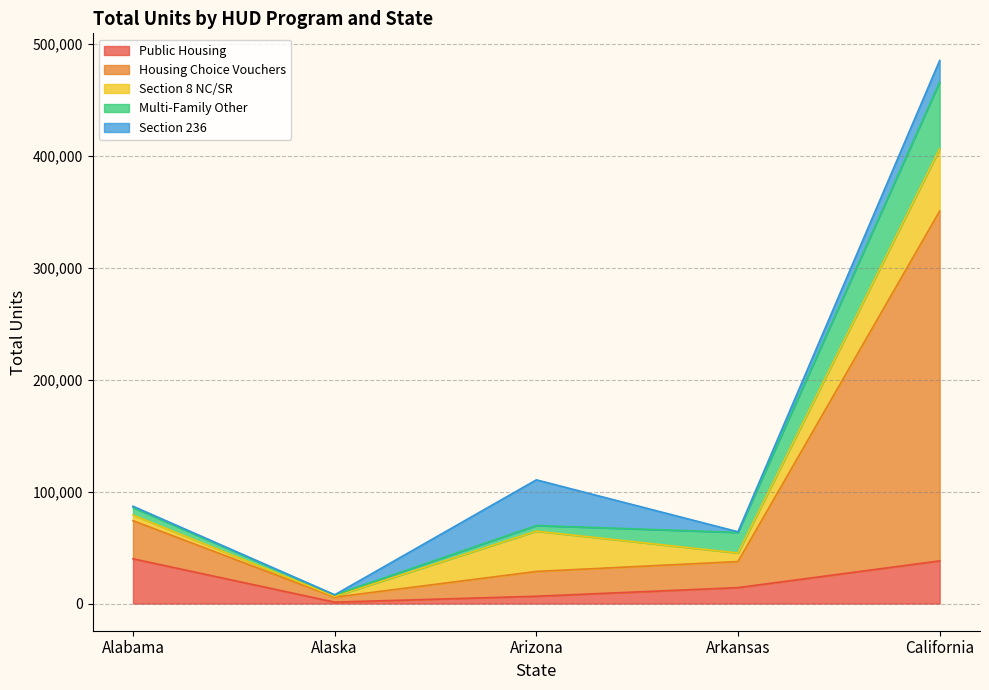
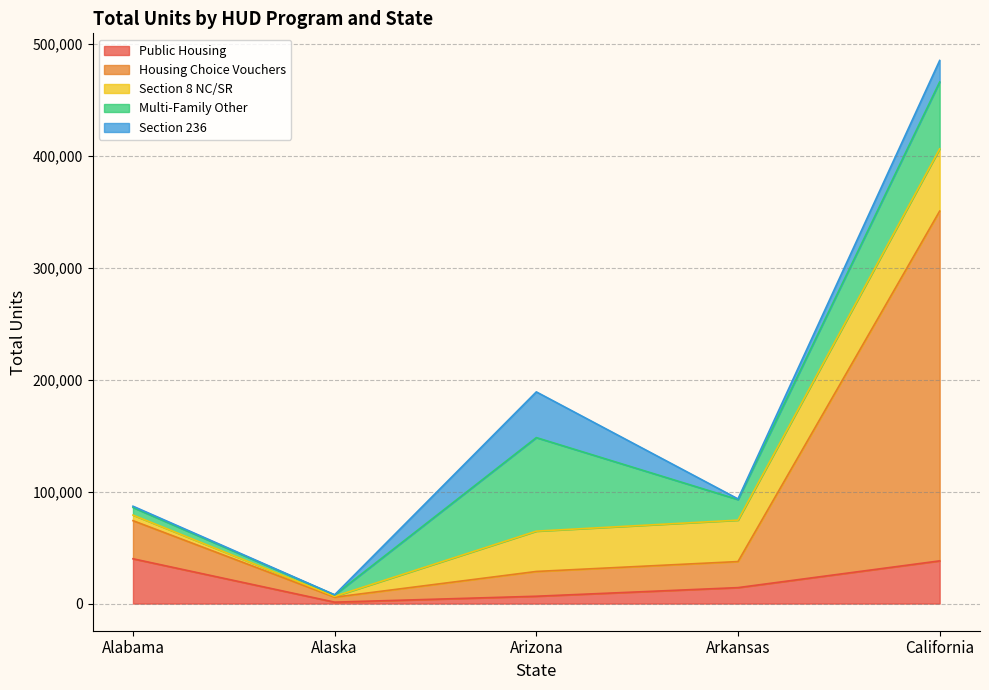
Multi-Family Other, Arizona: 5,000 -> 84,000
Section 8 NC/SR, Arkansas: 8,000 -> 37,000
